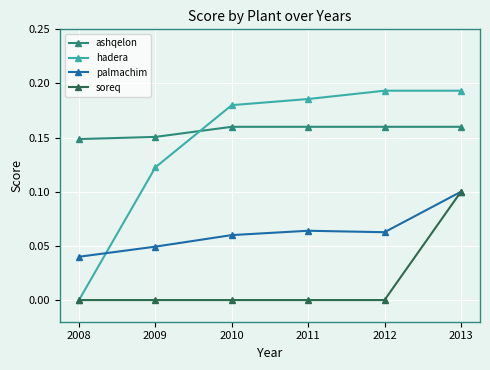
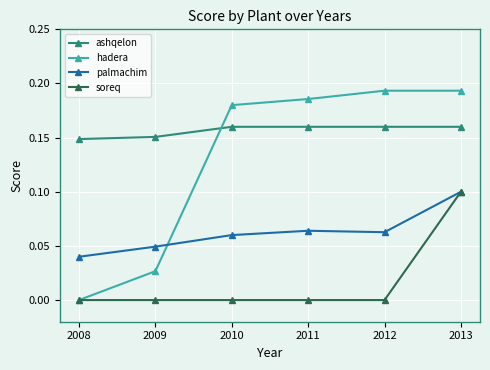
hadera, 2009: 0.123 -> 0.027
